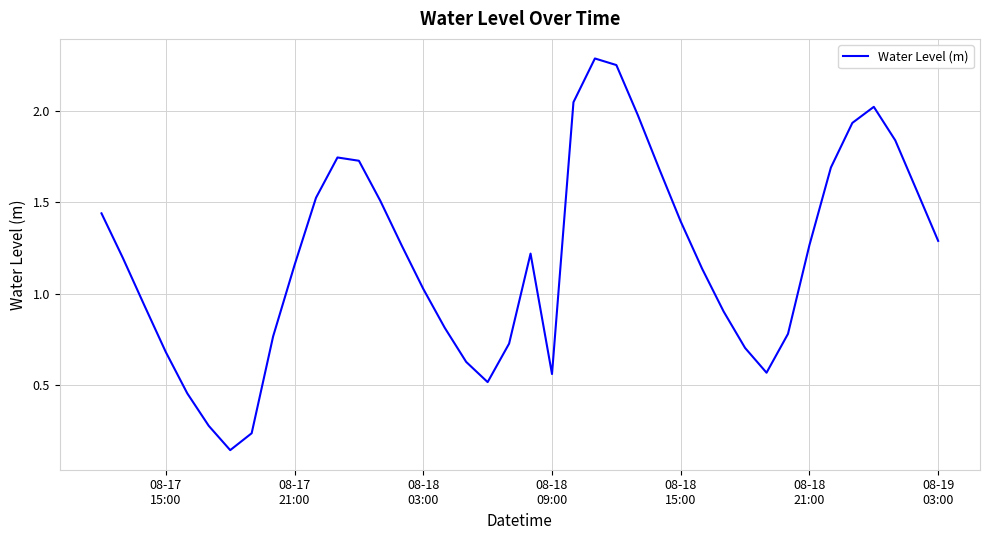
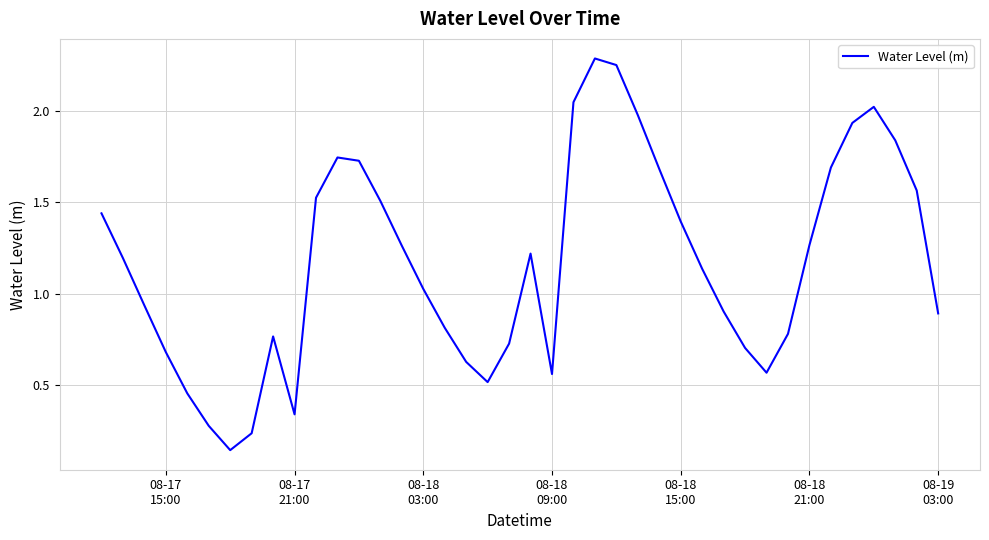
08-17 21:00: 1.16 -> 0.34
08-19 03:00: 1.29 -> 0.89
